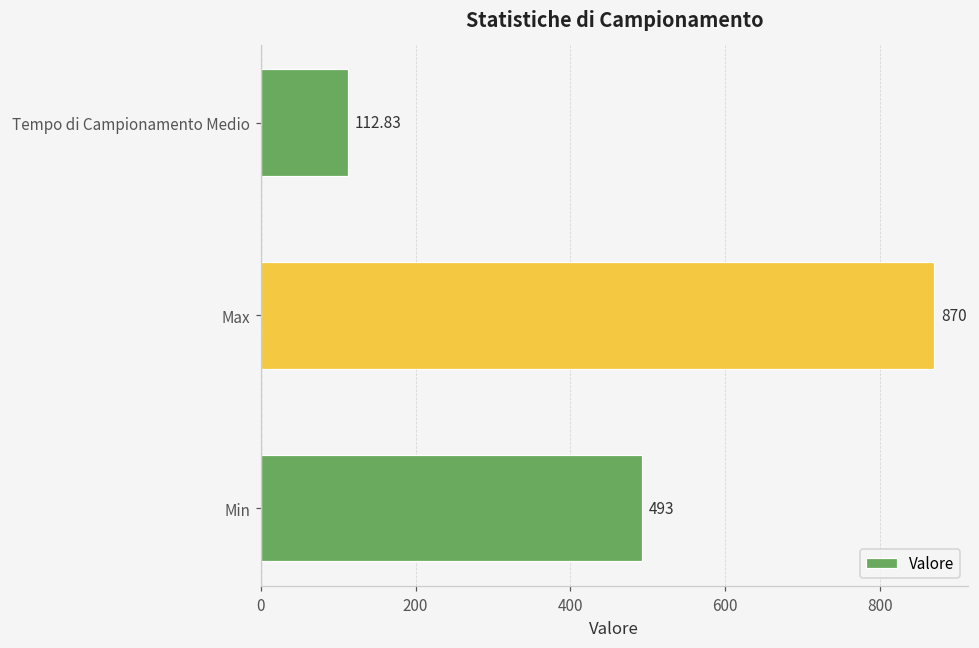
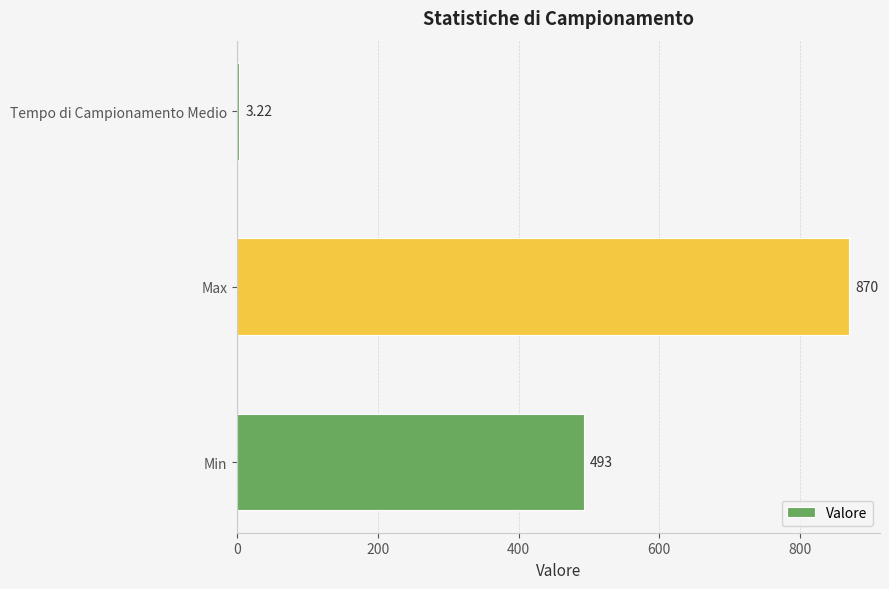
Tempo di Campionamento Medio: 112.83 -> 3.22
